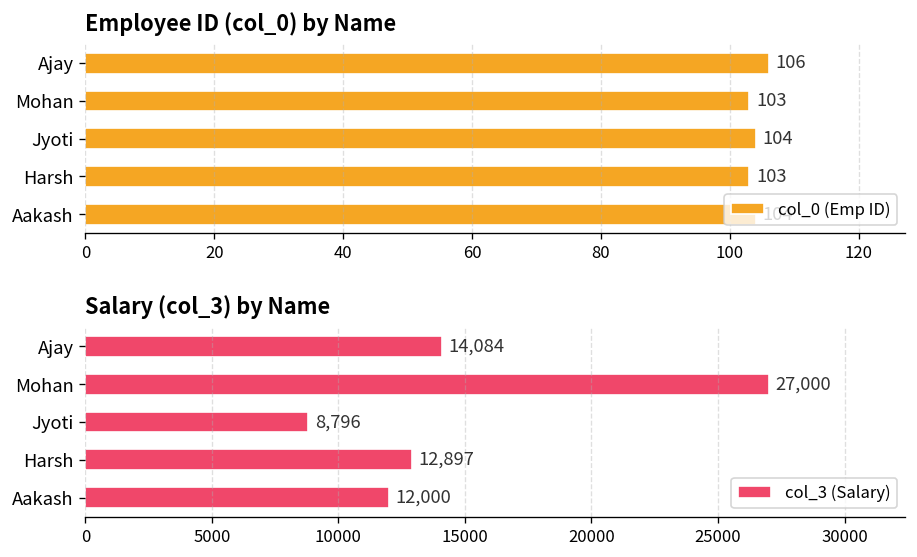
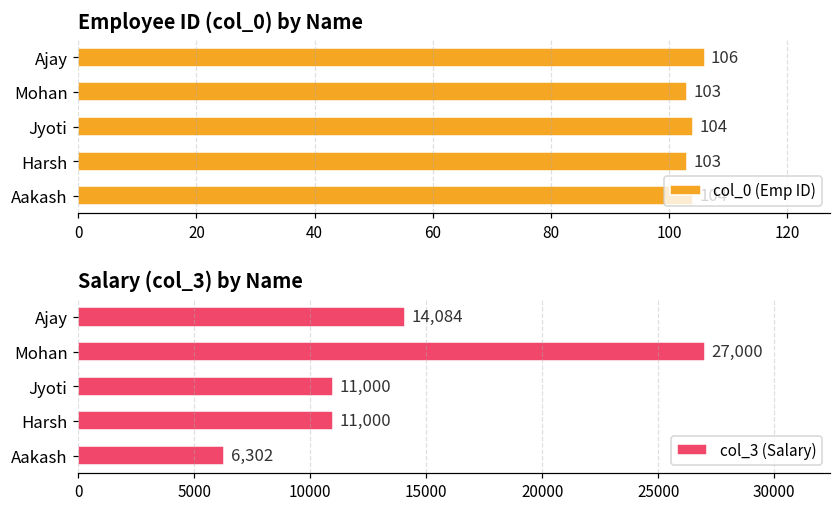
Salary (col_3) by Name, Jyoti: 8,796 -> 11,000
Salary (col_3) by Name, Harsh: 12,897 -> 11,000
Salary (col_3) by Name, Aakash: 12,000 -> 6,302
